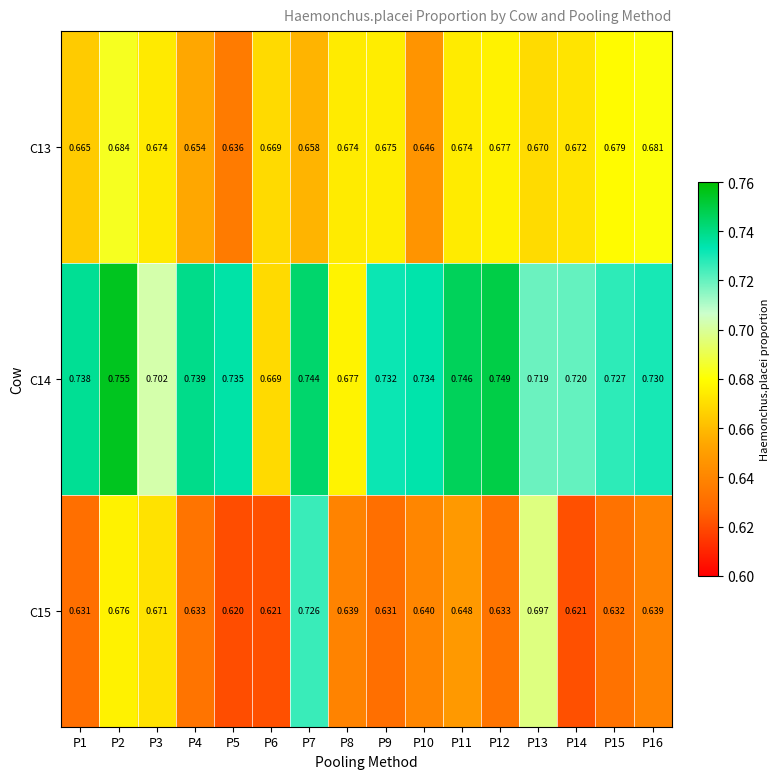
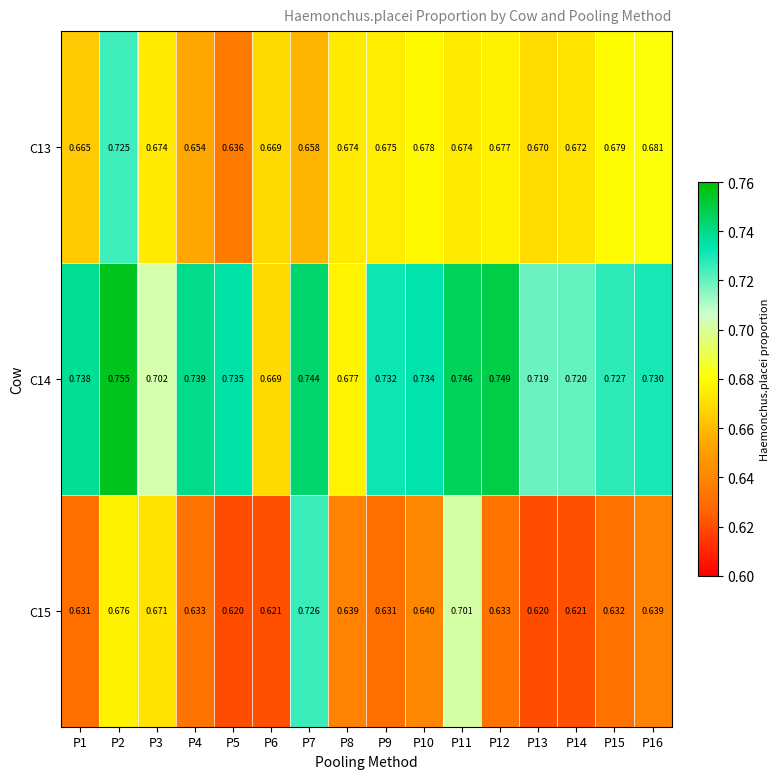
C13, P2: 0.684 -> 0.725
C13, P10: 0.646 -> 0.678
C15, P11: 0.648 -> 0.701
C15, P13: 0.697 -> 0.620
